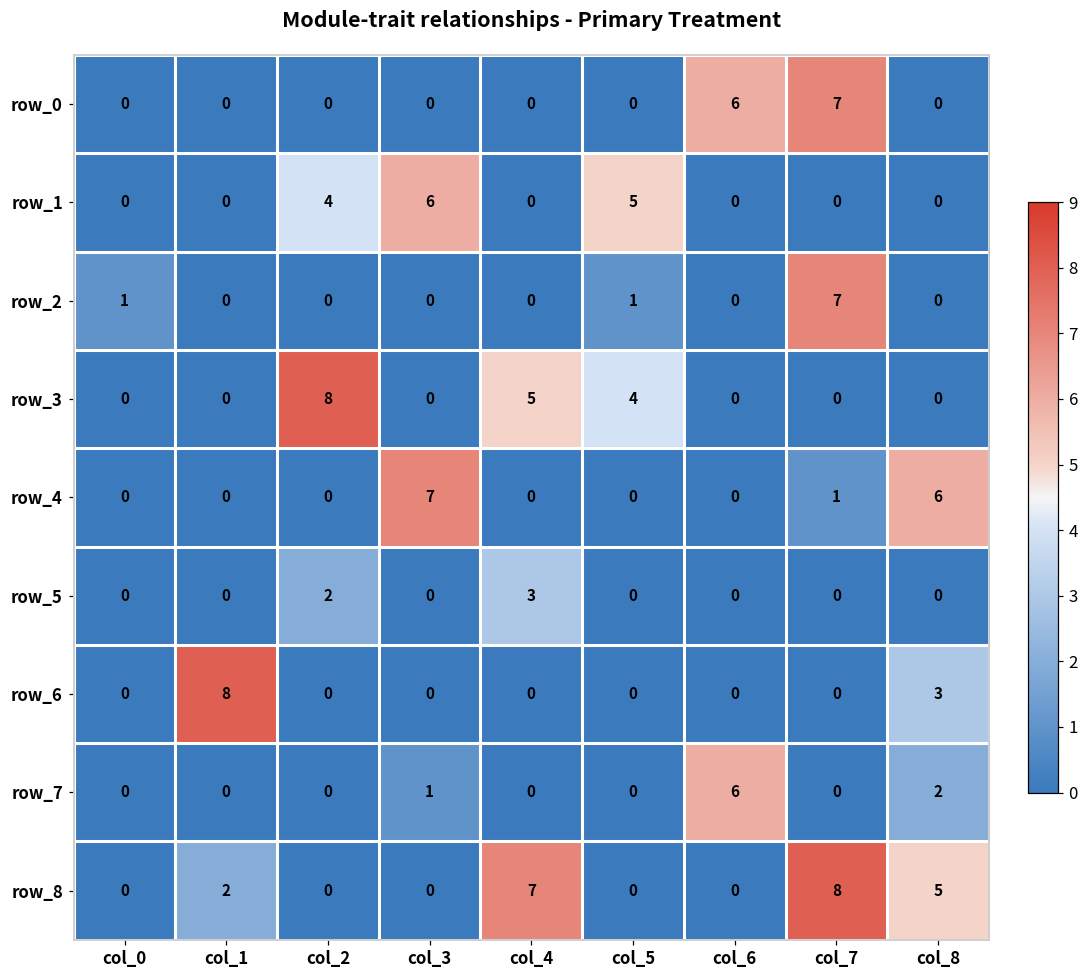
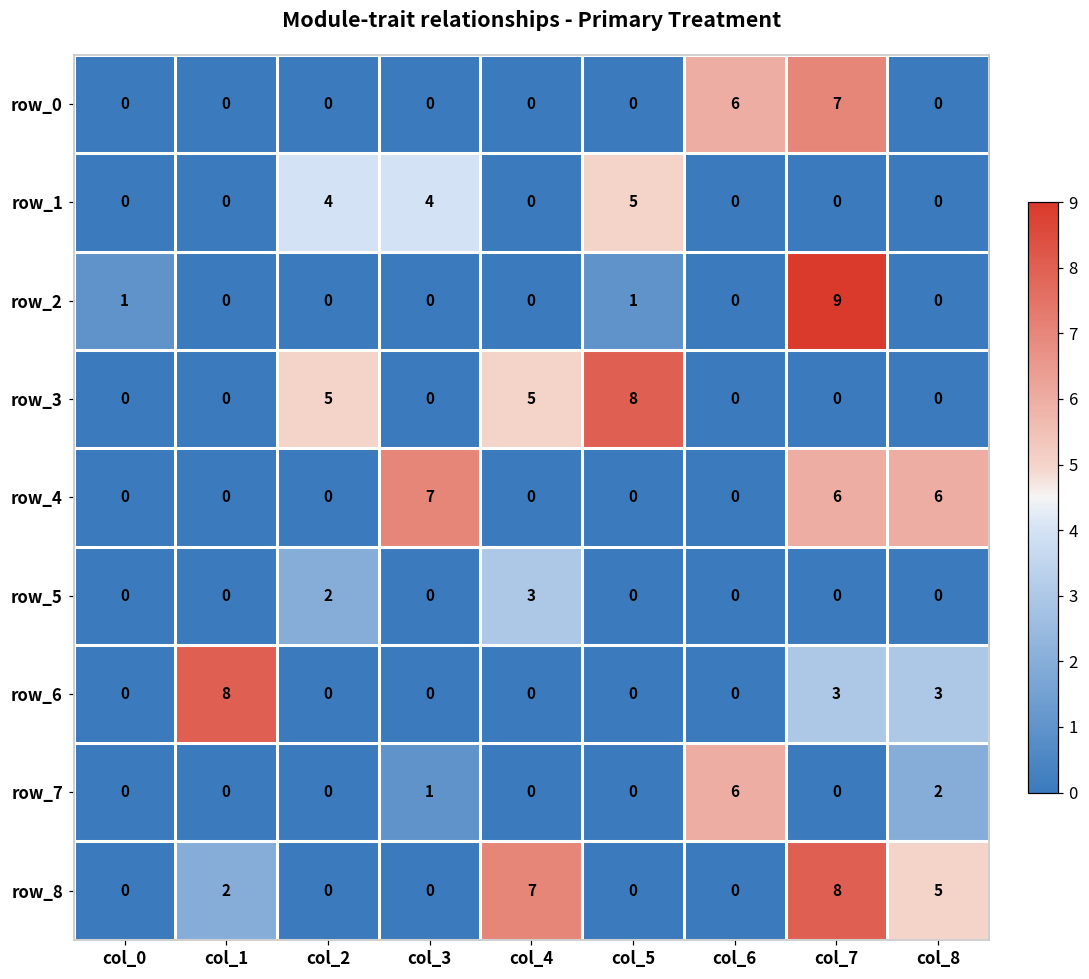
row_1, col_3: 6 -> 4
row_2, col_7: 7 -> 9
row_3, col_2: 8 -> 5
row_3, col_5: 4 -> 8
row_4, col_7: 1 -> 6
row_6, col_7: 0 -> 3
